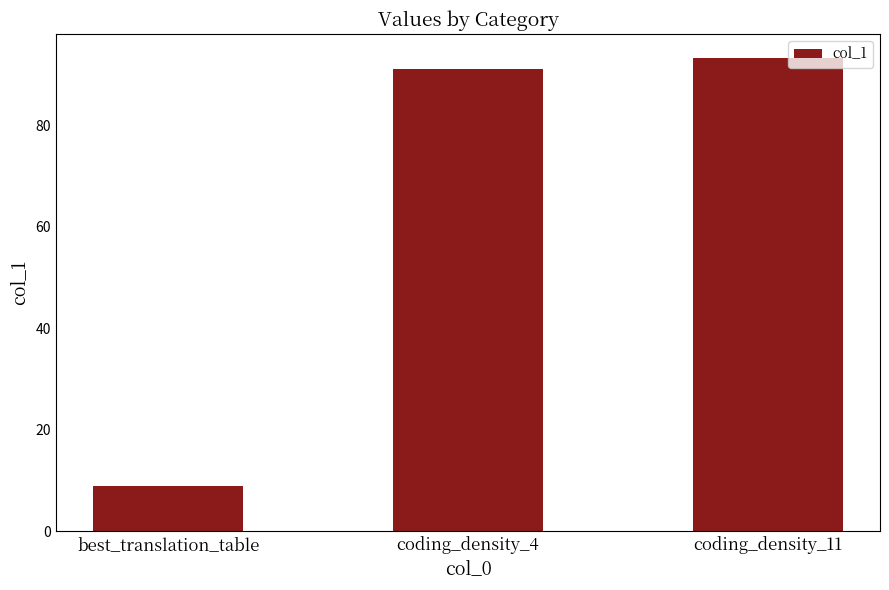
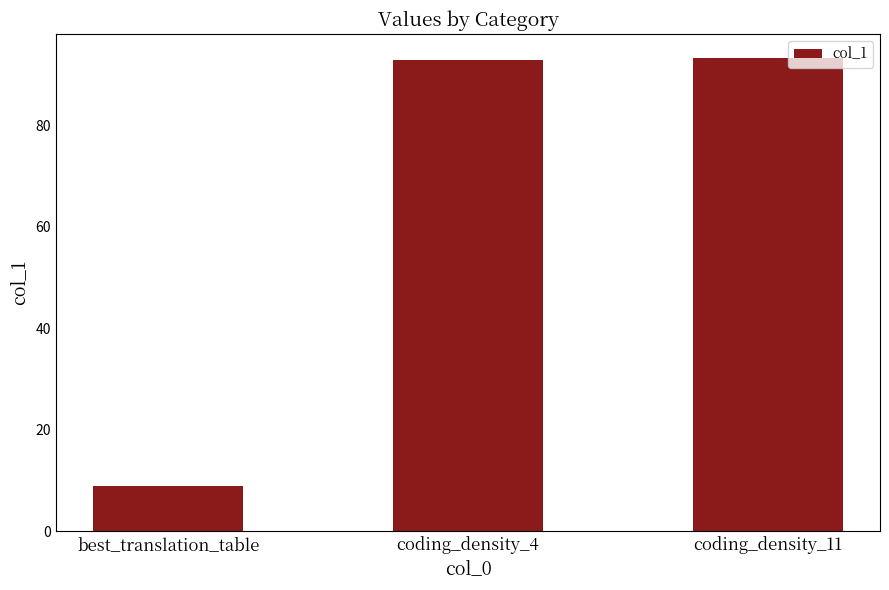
coding_density_4: 91 -> 93
